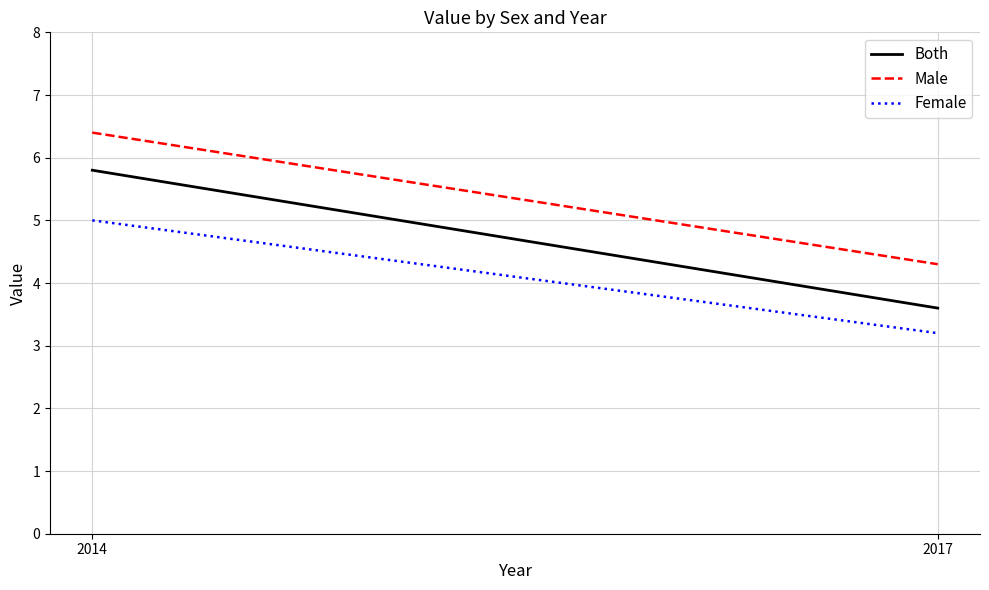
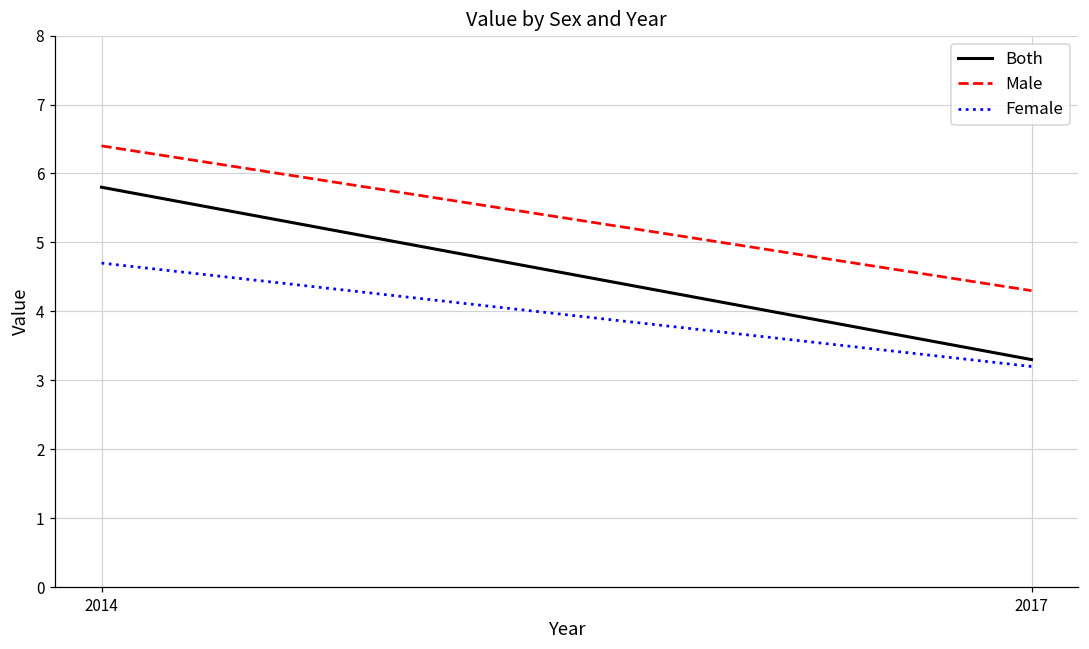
Female, 2014: 5.0 -> 4.7
Both, 2017: 3.6 -> 3.3
